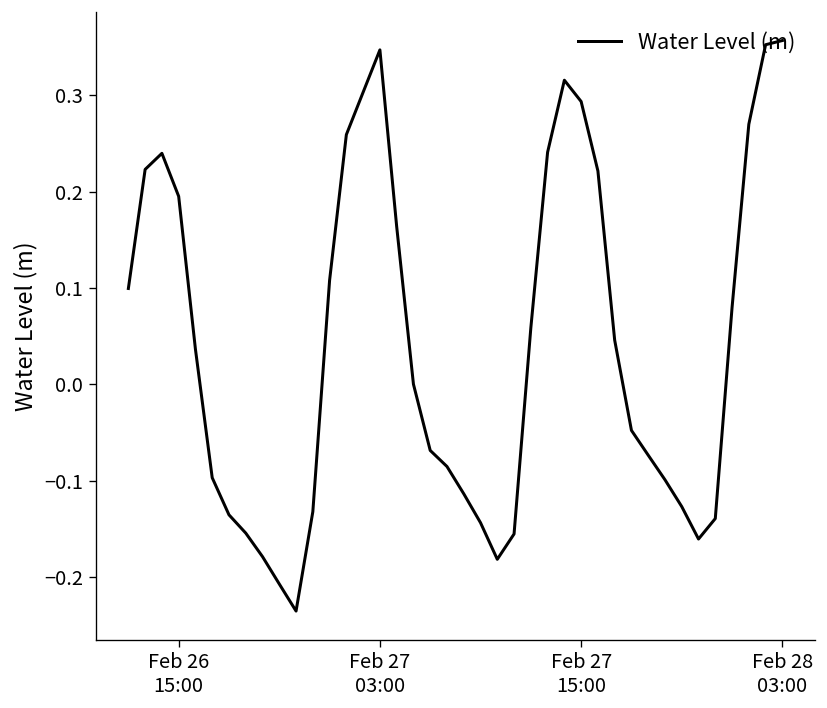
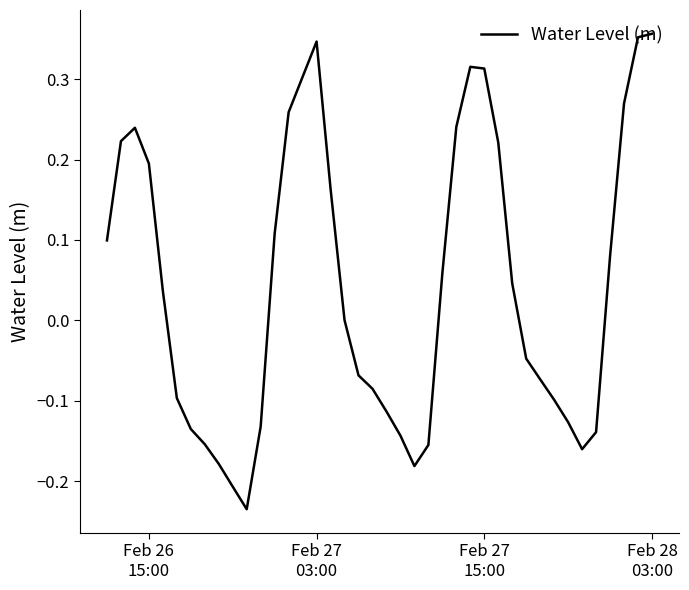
Feb 27 15:00: 0.29 -> 0.31
